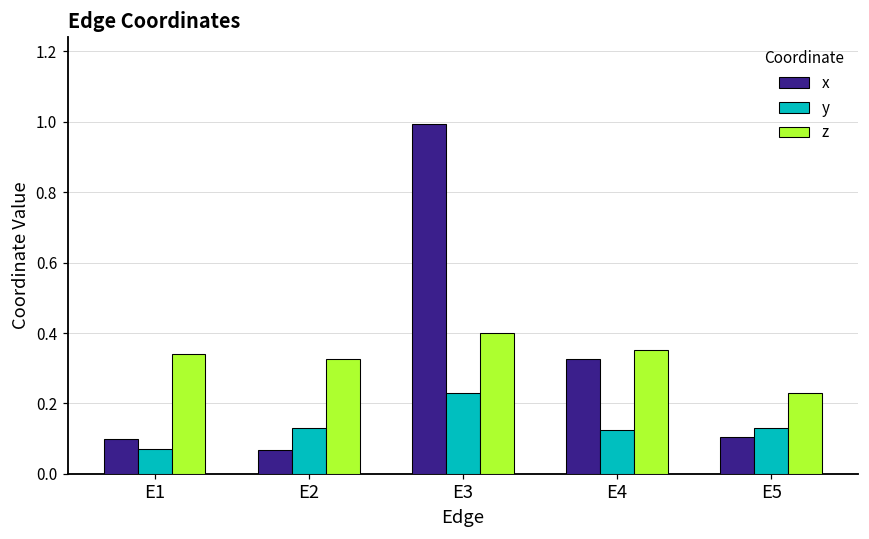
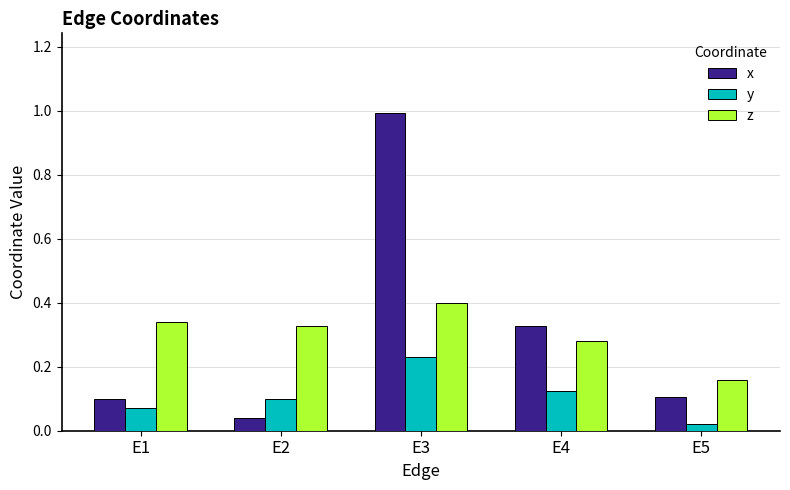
x, E2: 0.07 -> 0.04
y, E2: 0.13 -> 0.10
z, E4: 0.35 -> 0.28
y, E5: 0.13 -> 0.02
z, E5: 0.23 -> 0.16
